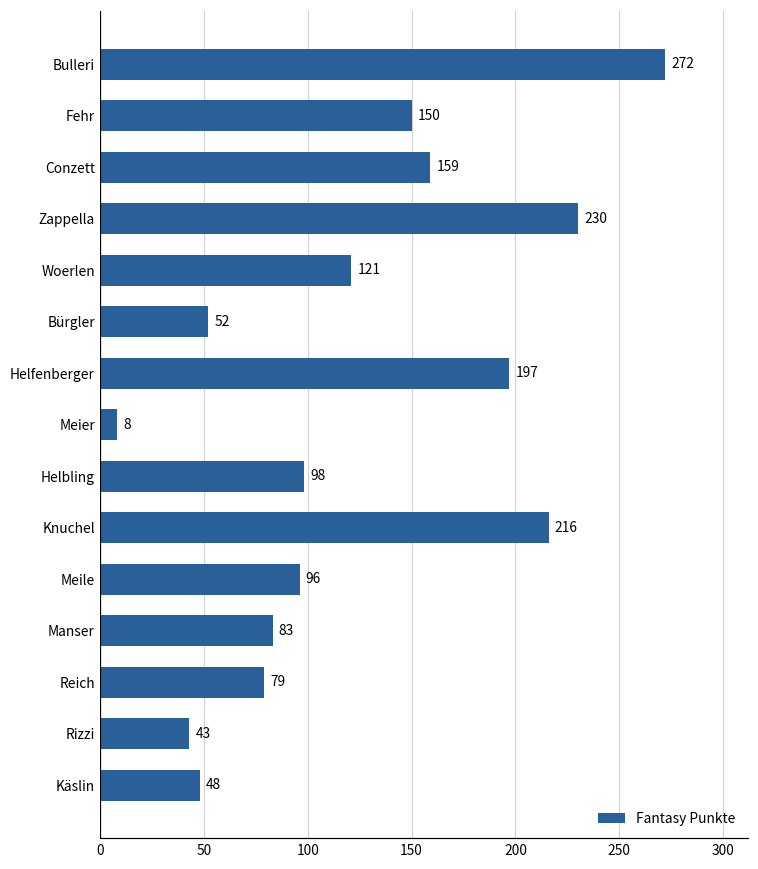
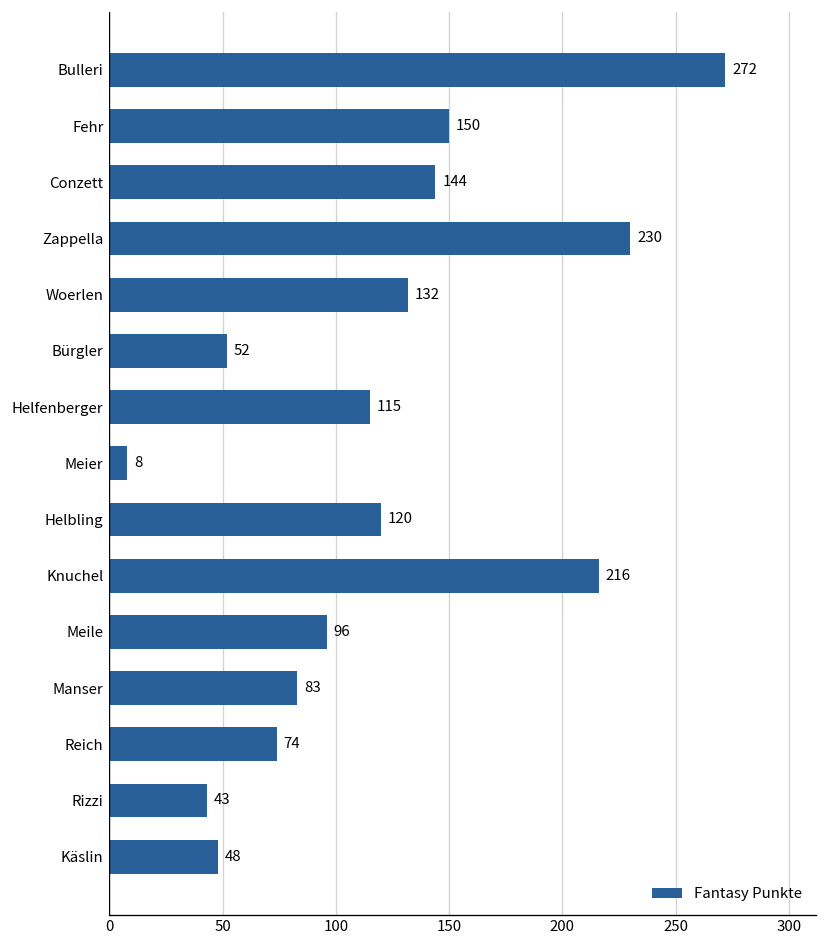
Conzett: 159 -> 144
Woerlen: 121 -> 132
Helfenberger: 197 -> 115
Helbling: 98 -> 120
Reich: 79 -> 74
